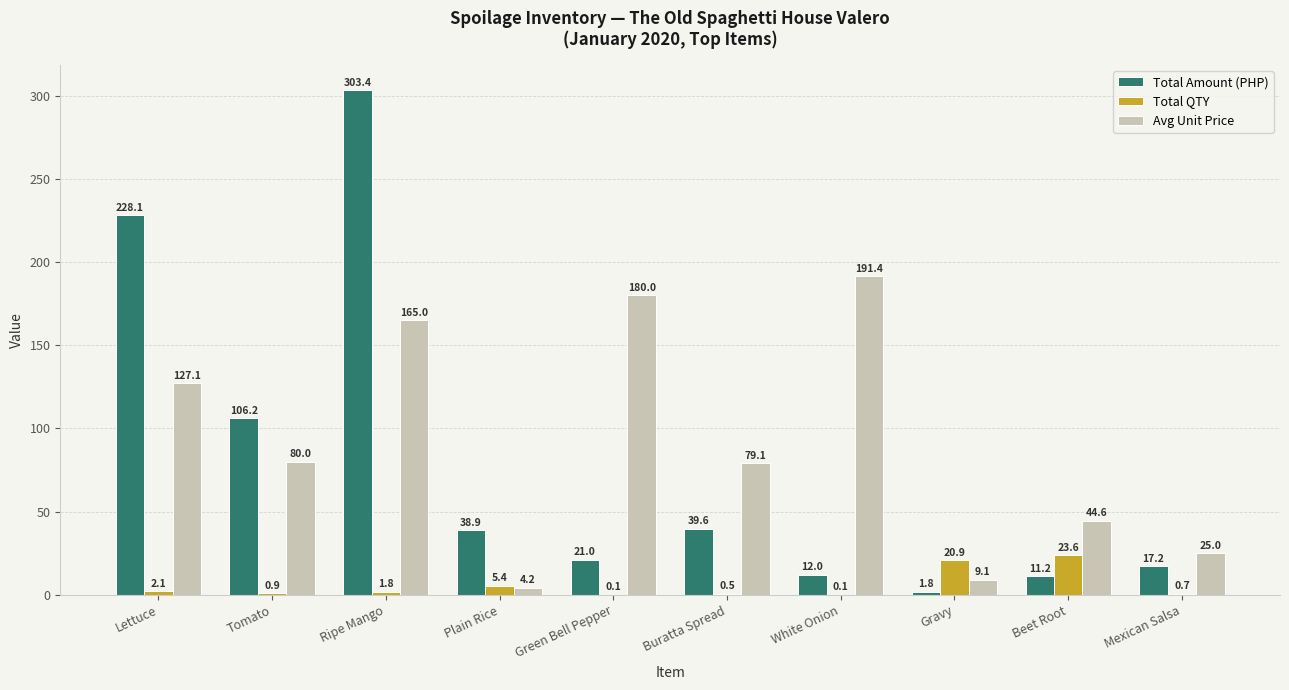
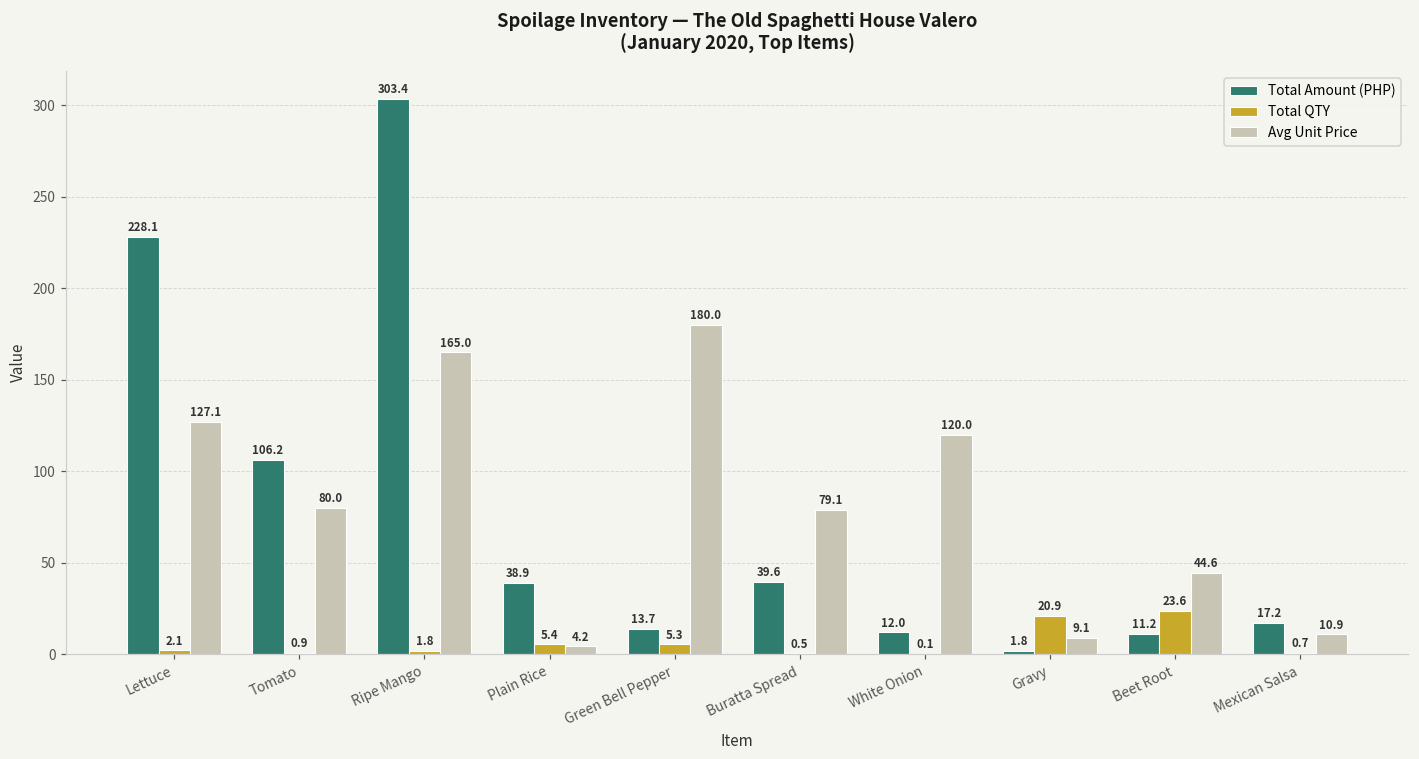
Total Amount (PHP), Green Bell Pepper: 21.0 -> 13.7
Total QTY, Green Bell Pepper: 0.1 -> 5.3
Avg Unit Price, White Onion: 191.4 -> 120.0
Avg Unit Price, Mexican Salsa: 25.0 -> 10.9
